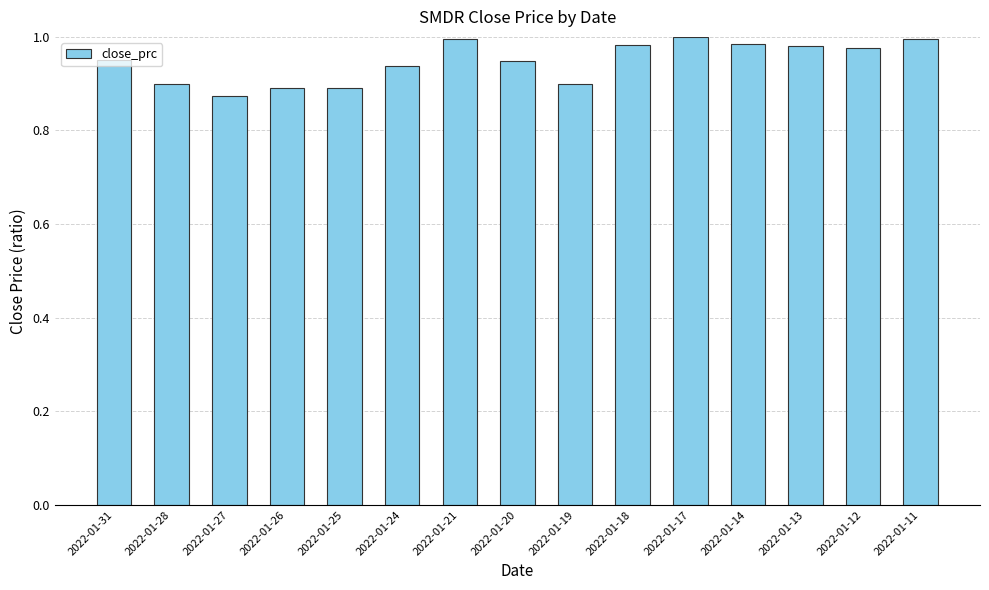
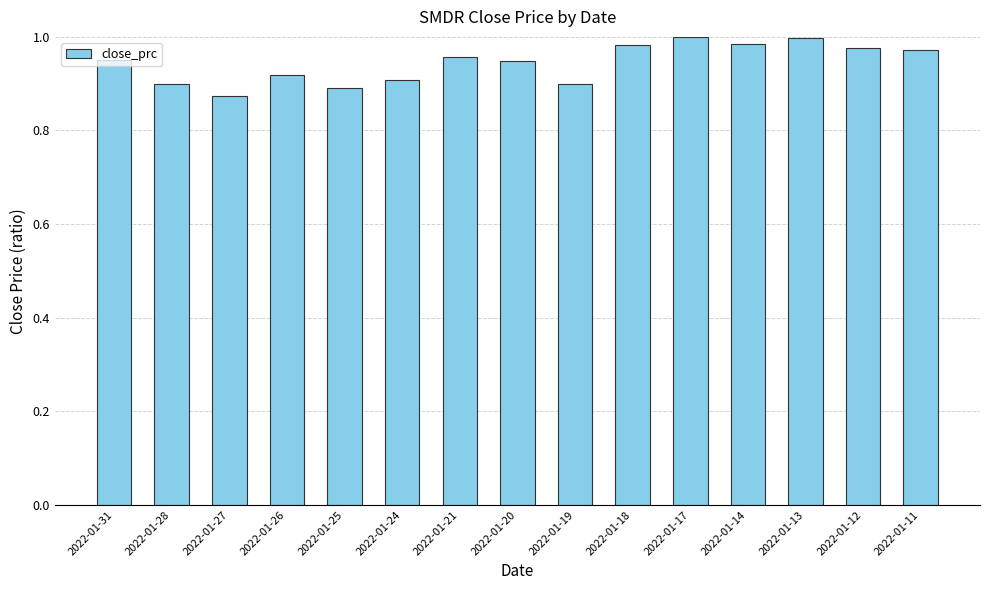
2022-01-26: 0.89 -> 0.92
2022-01-24: 0.94 -> 0.91
2022-01-21: 1.00 -> 0.96
2022-01-13: 0.98 -> 1.00
2022-01-11: 1.00 -> 0.97
